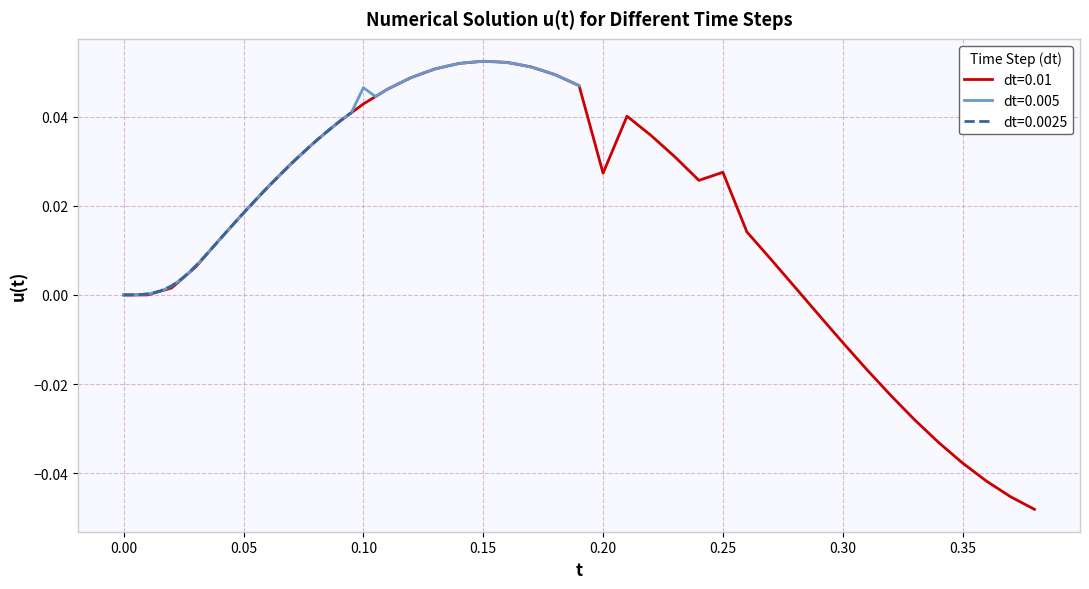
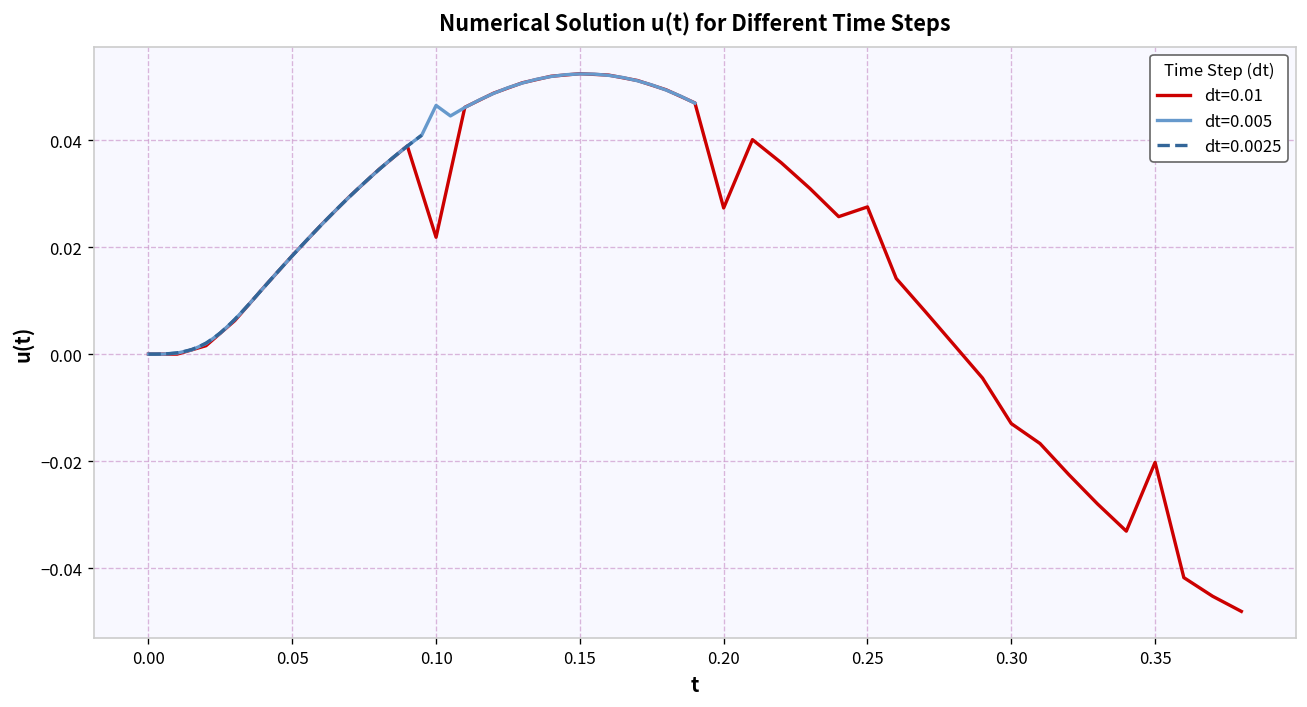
dt=0.01, 0.10: 0.043 -> 0.022
dt=0.01, 0.30: -0.011 -> -0.013
dt=0.01, 0.35: -0.038 -> -0.020
